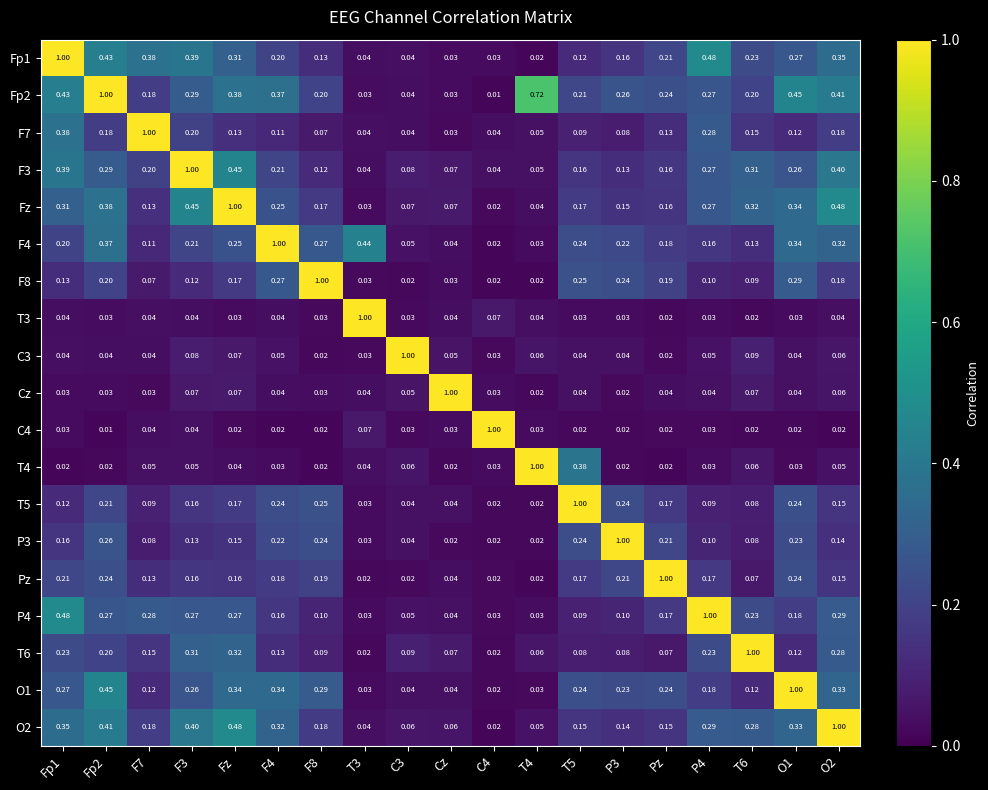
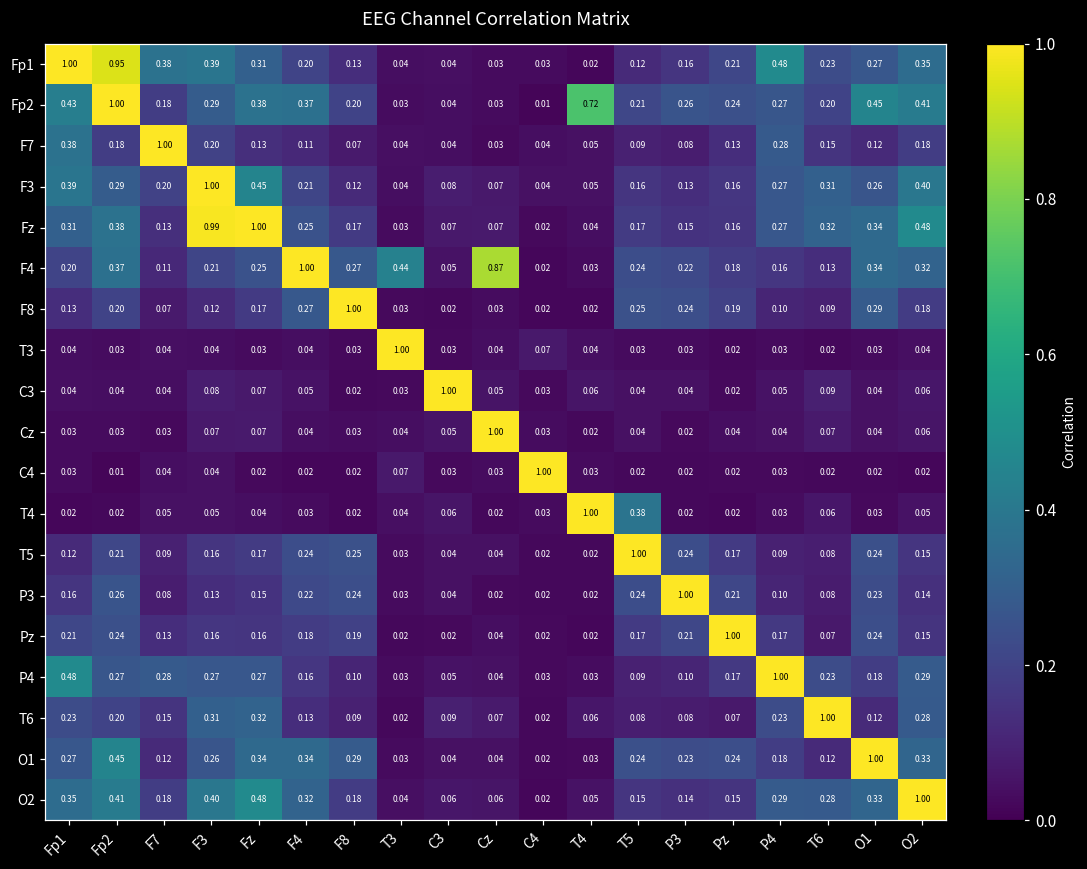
Fp1, Fp2: 0.43 -> 0.95
Fz, F3: 0.45 -> 0.99
F4, Cz: 0.04 -> 0.87
